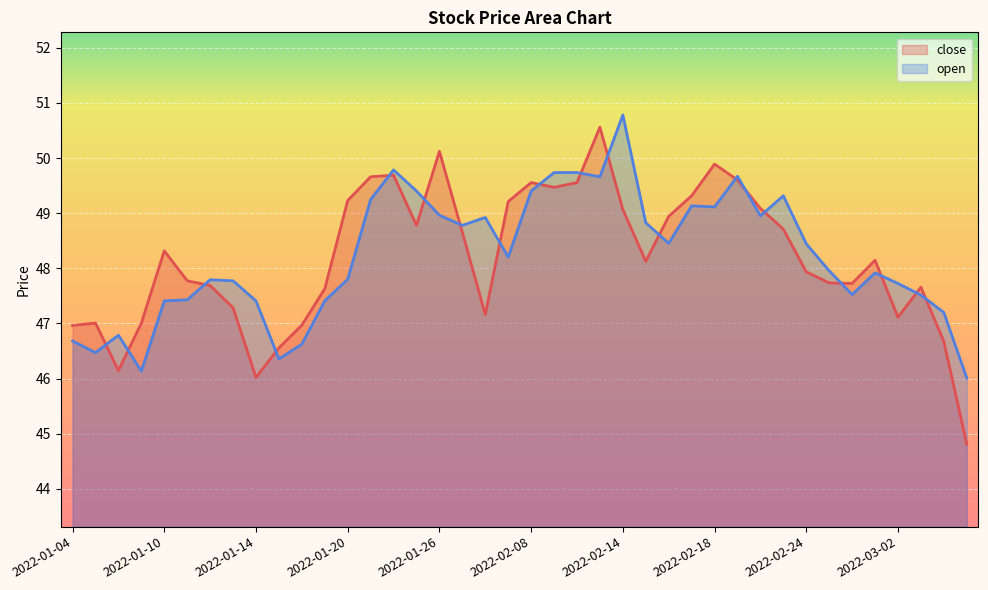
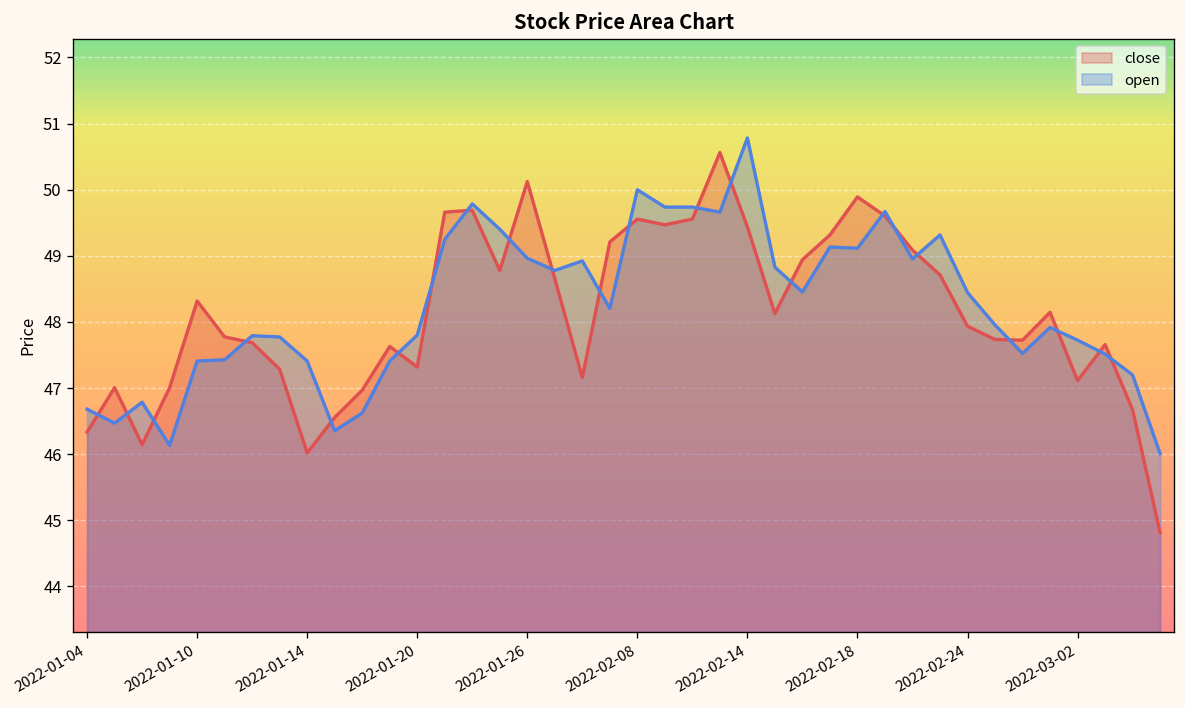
close, 2022-01-04: 47.0 -> 46.3
close, 2022-01-20: 49.2 -> 47.3
open, 2022-02-08: 49.4 -> 50.0
close, 2022-02-14: 49.1 -> 49.4
